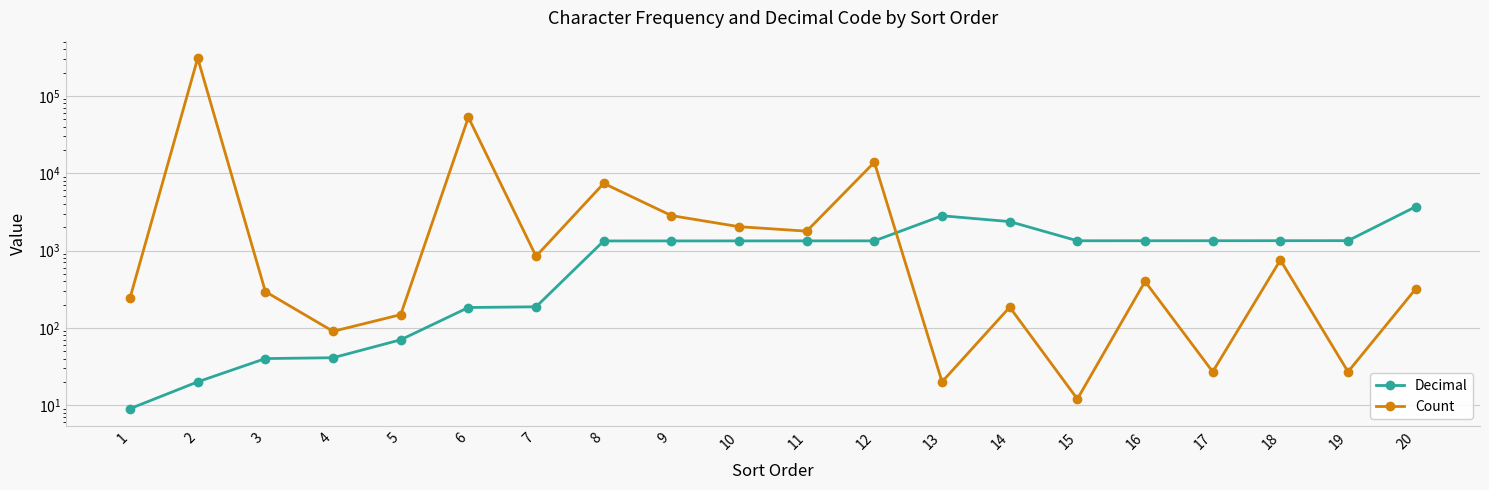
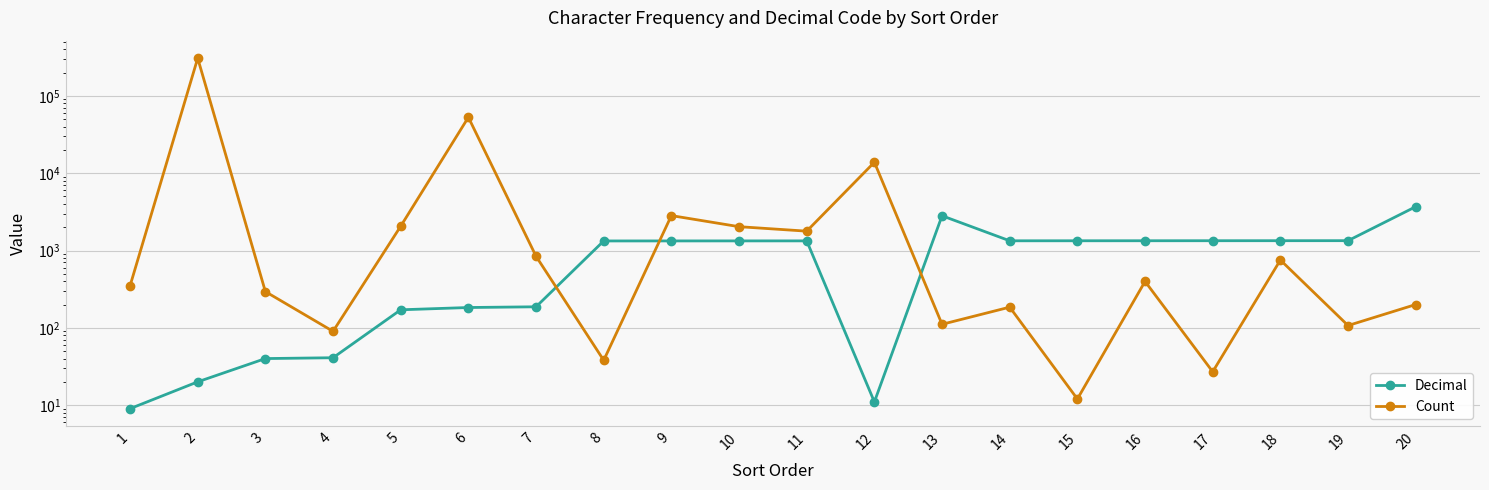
Count, 1: 240 -> 300
Decimal, 5: 70 -> 170
Count, 5: 150 -> 2100
Count, 8: 7000 -> 40
Decimal, 12: 1300 -> 11
Count, 13: 20 -> 110
Decimal, 14: 2400 -> 1300
Count, 19: 27 -> 110
Count, 20: 320 -> 200
